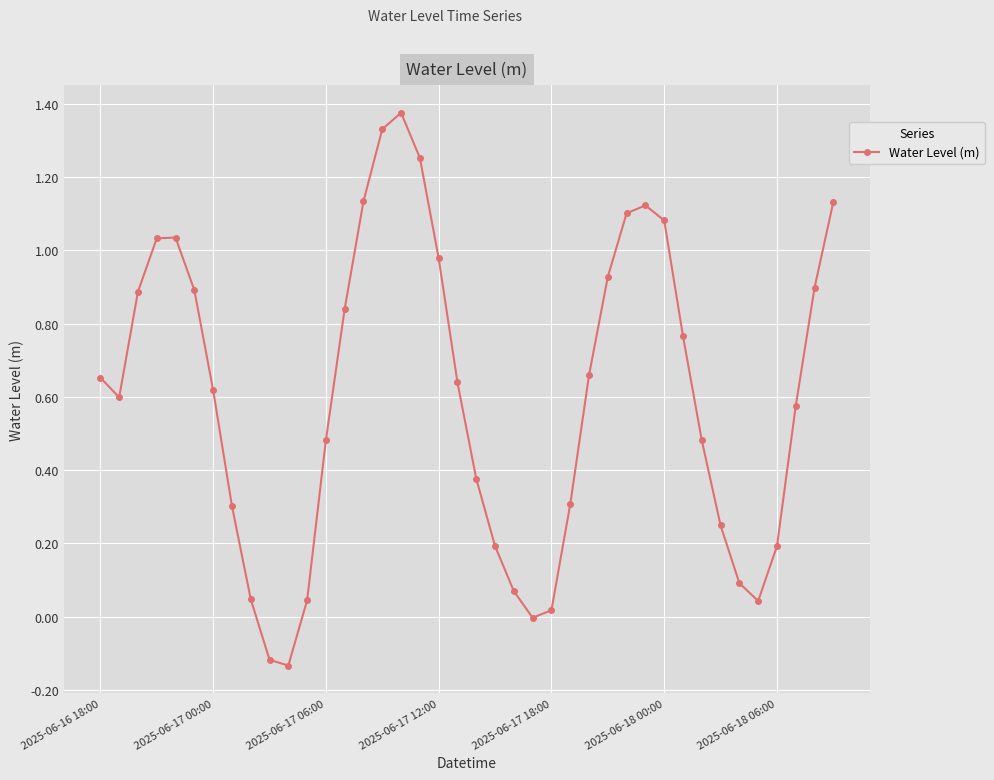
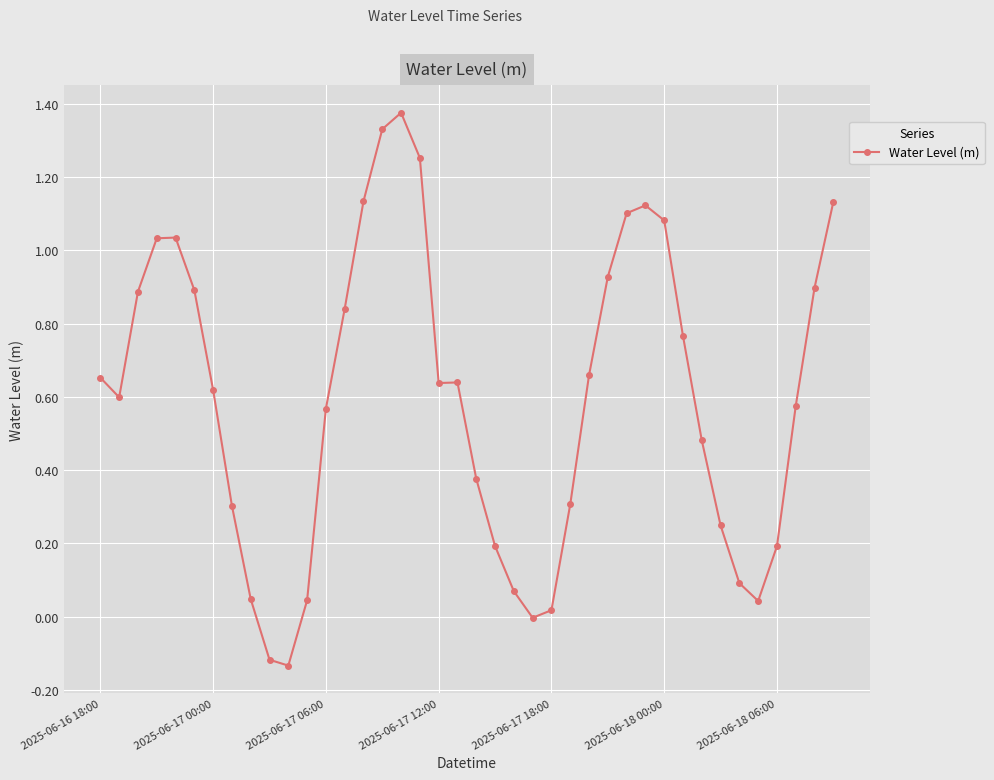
2025-06-17 06:00: 0.48 -> 0.57
2025-06-17 12:00: 0.98 -> 0.64
